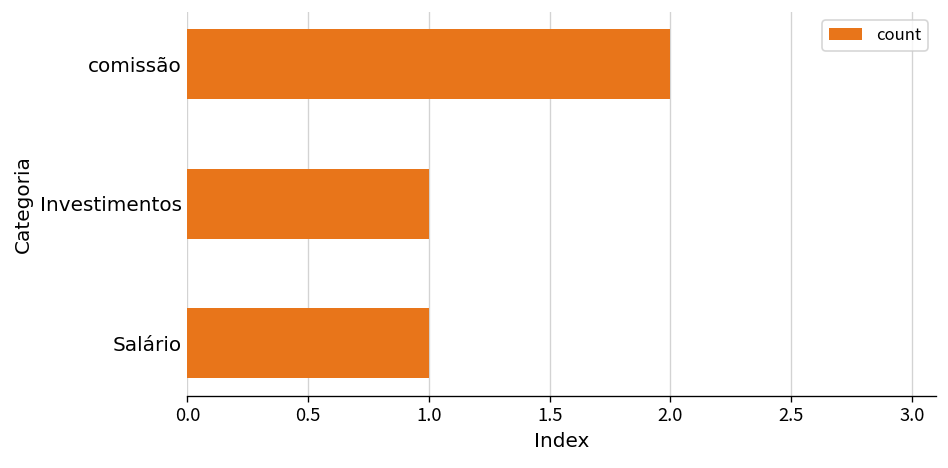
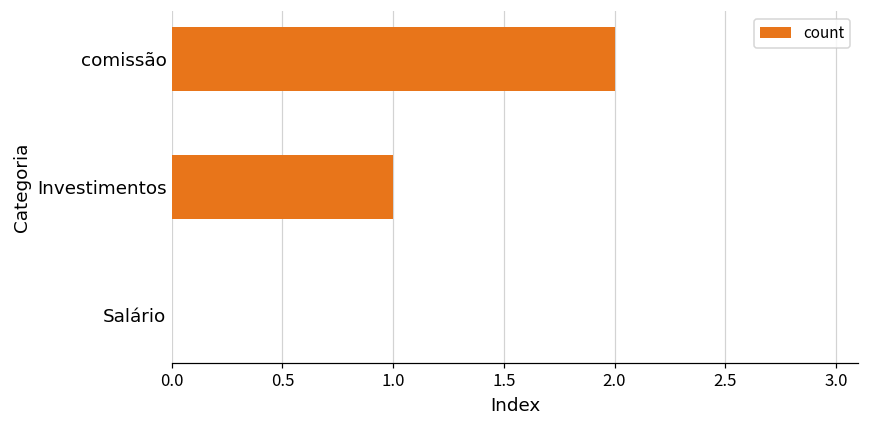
Salário: 1 -> 0
